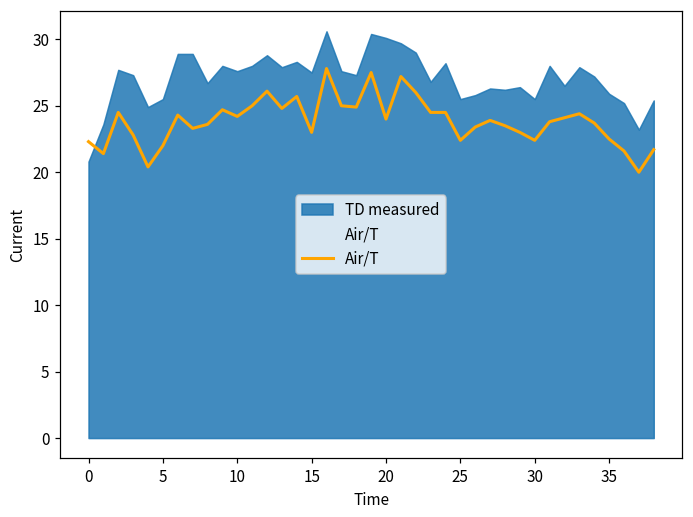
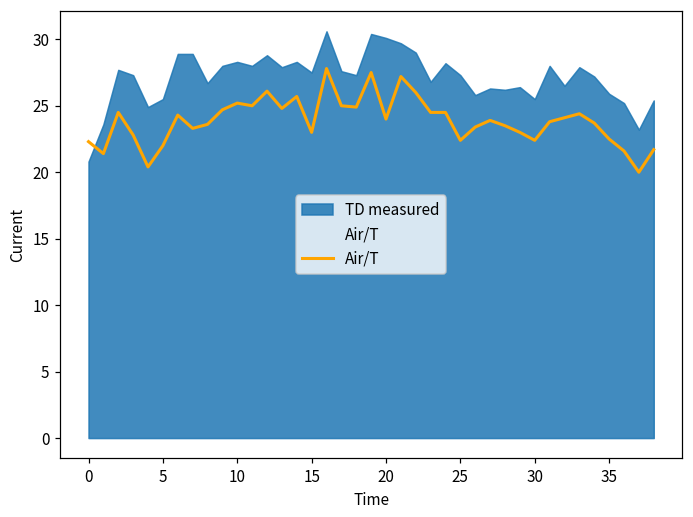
Air/T, 10: 24.2 -> 25.2
TD measured, 10: 27.6 -> 28.3
TD measured, 25: 25.5 -> 27.3
